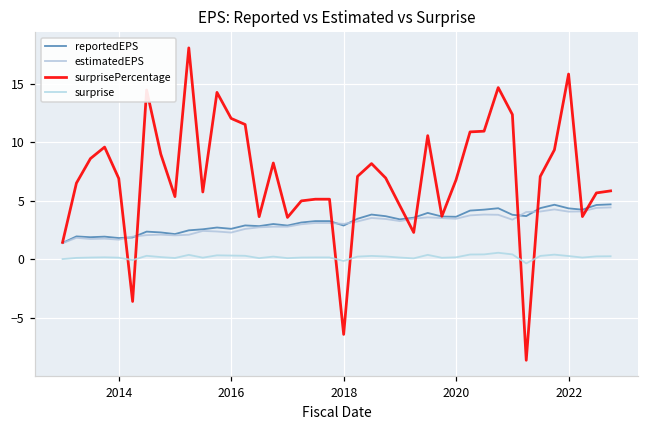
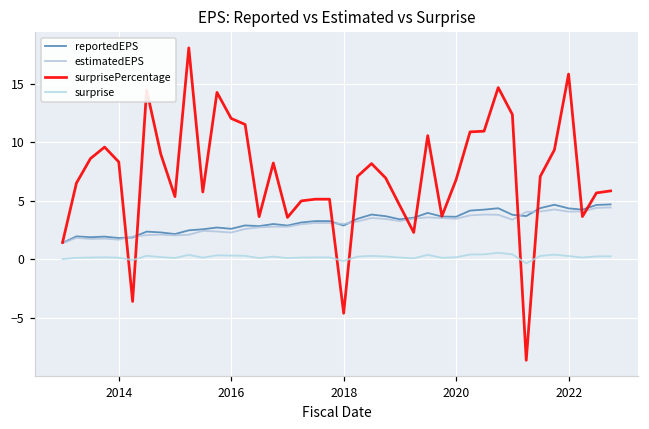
surprisePercentage, 2014: 6.9 -> 8.3
surprisePercentage, 2018: -6.4 -> -4.6
